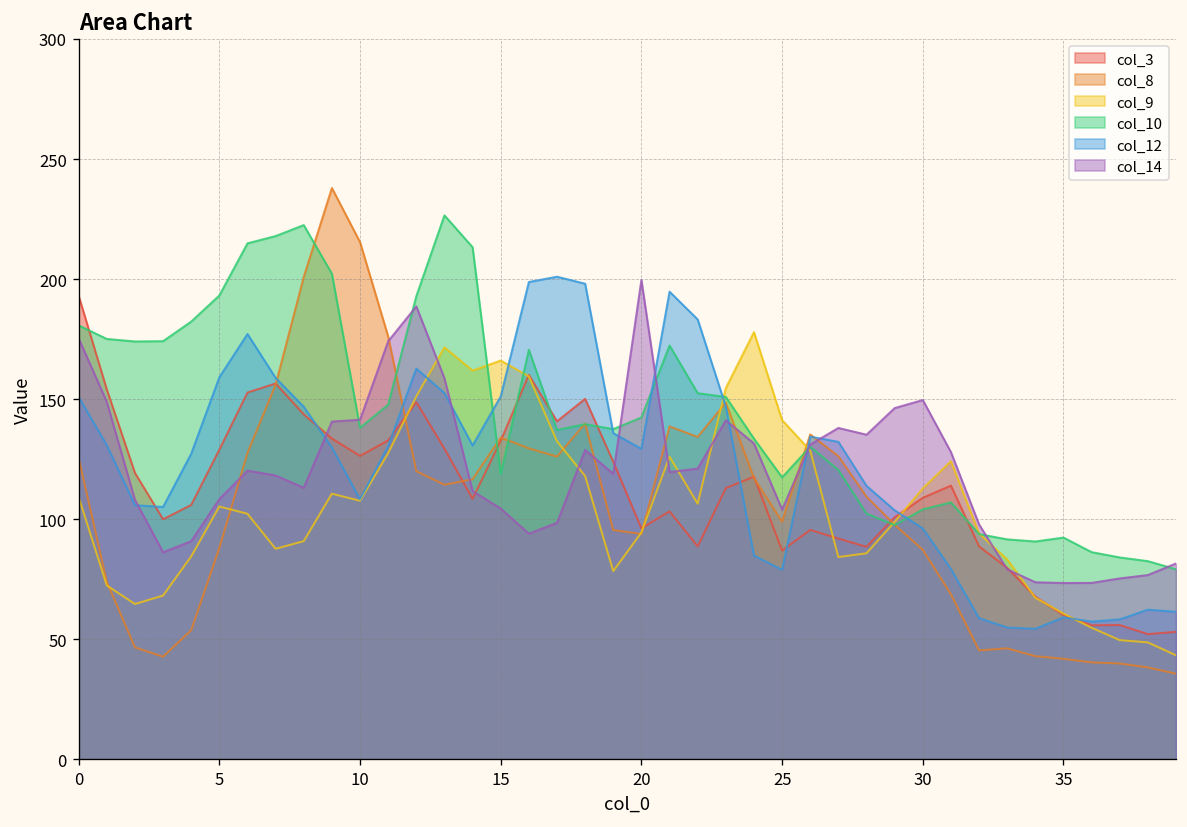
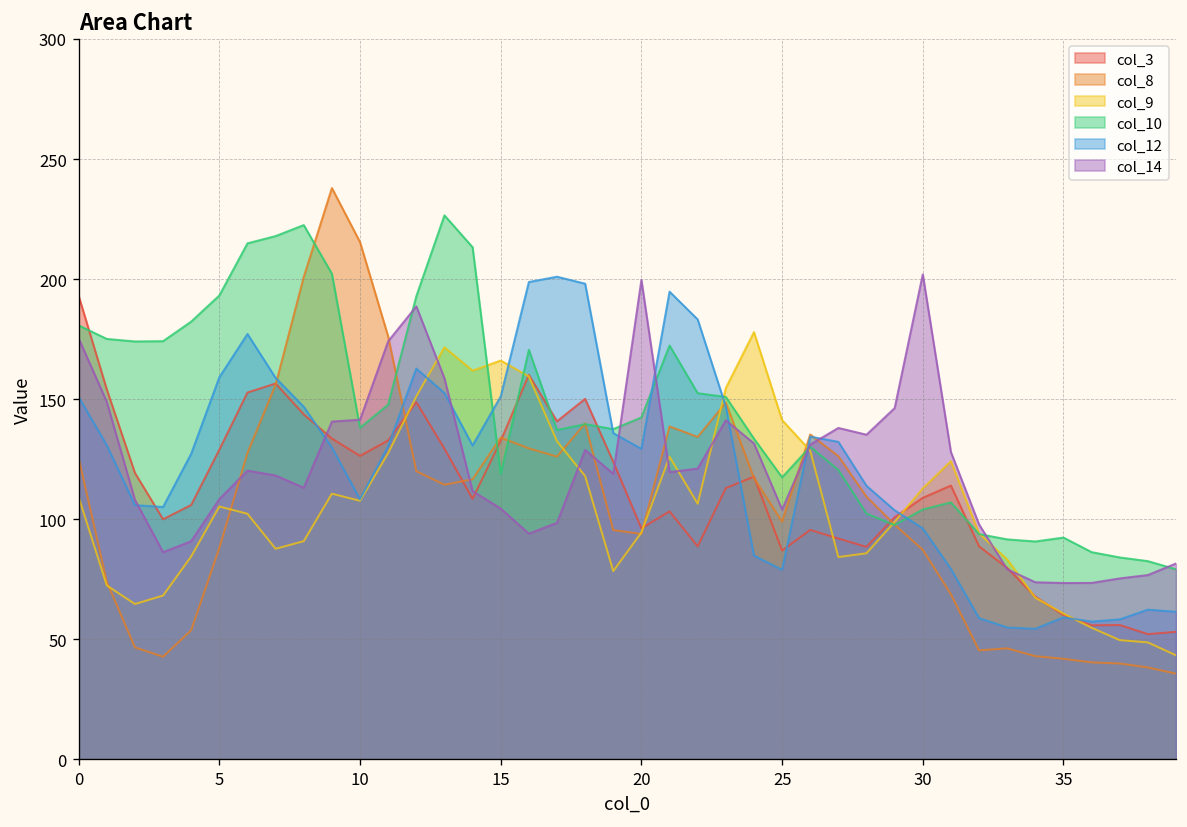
col_14, 30: 150 -> 202
